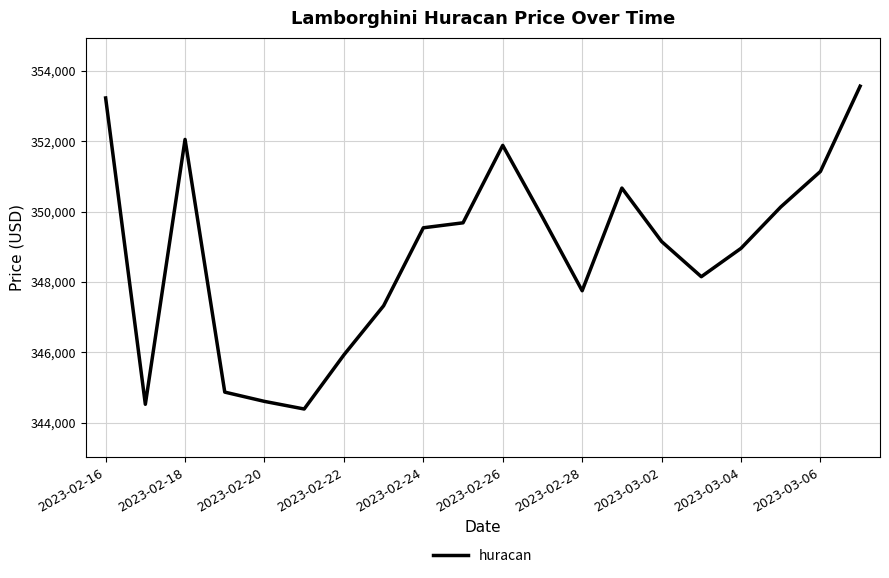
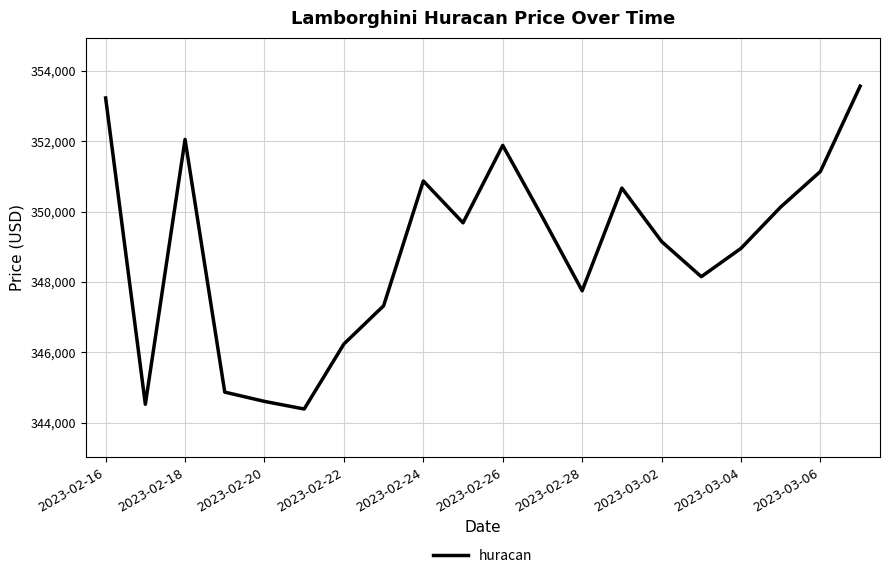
2023-02-22: 345,900 -> 346,200
2023-02-24: 349,500 -> 350,900
